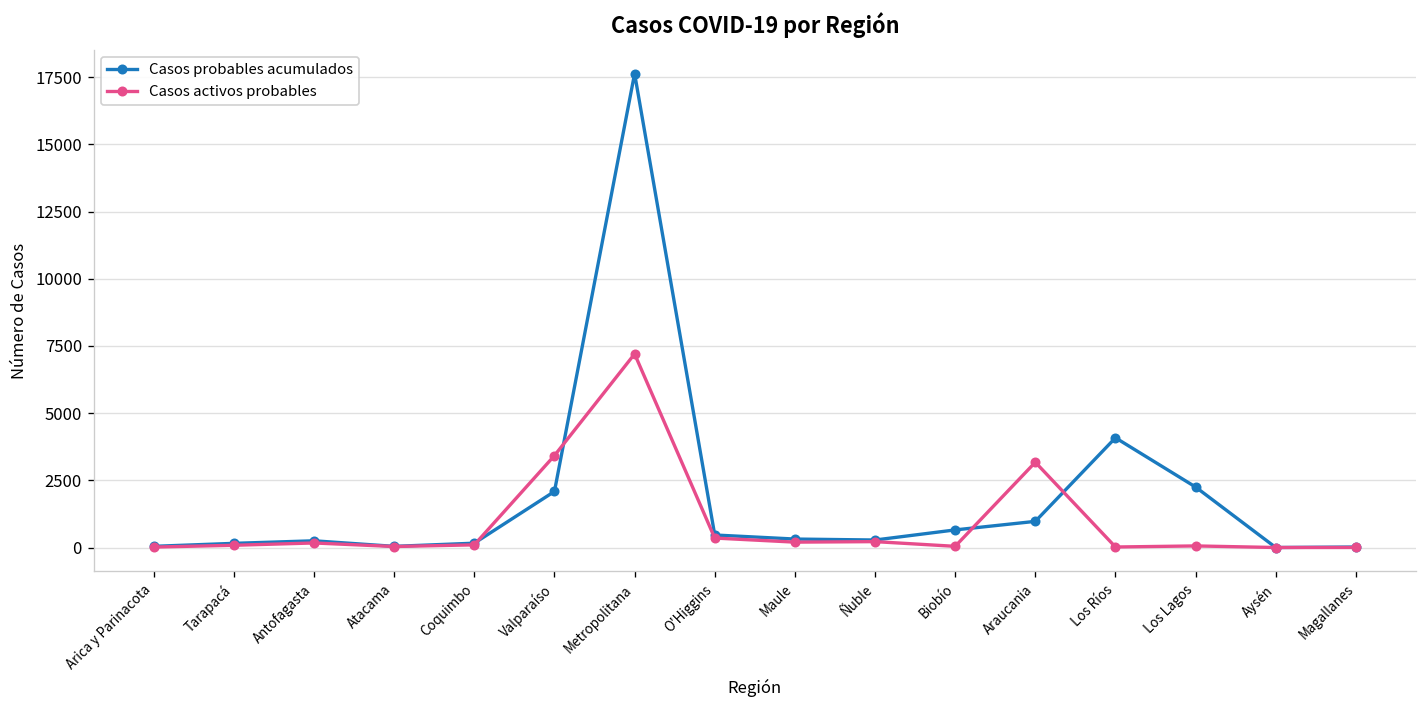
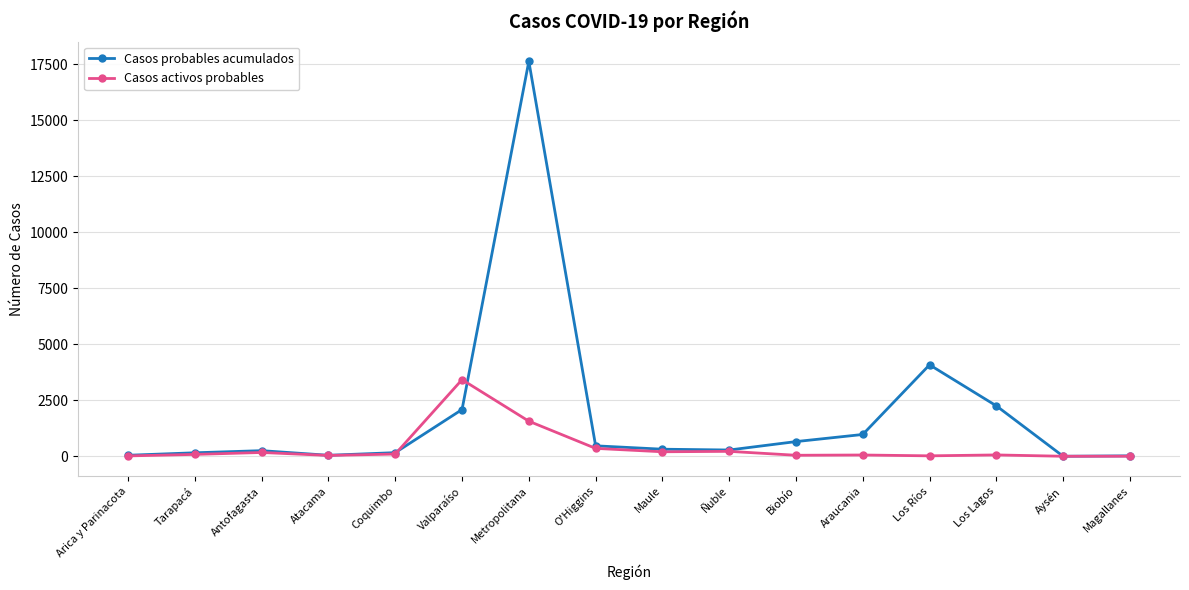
Casos activos probables, Metropolitana: 7200 -> 1600
Casos activos probables, Araucania: 3200 -> 100
